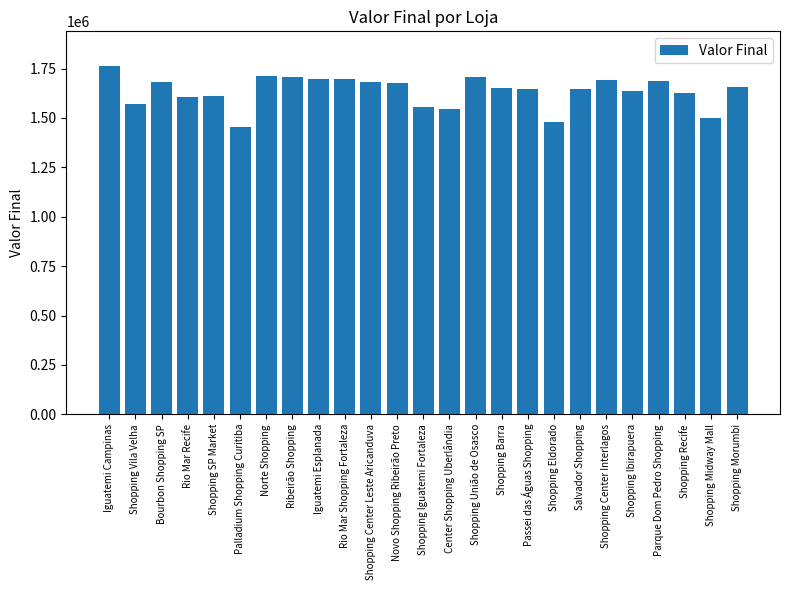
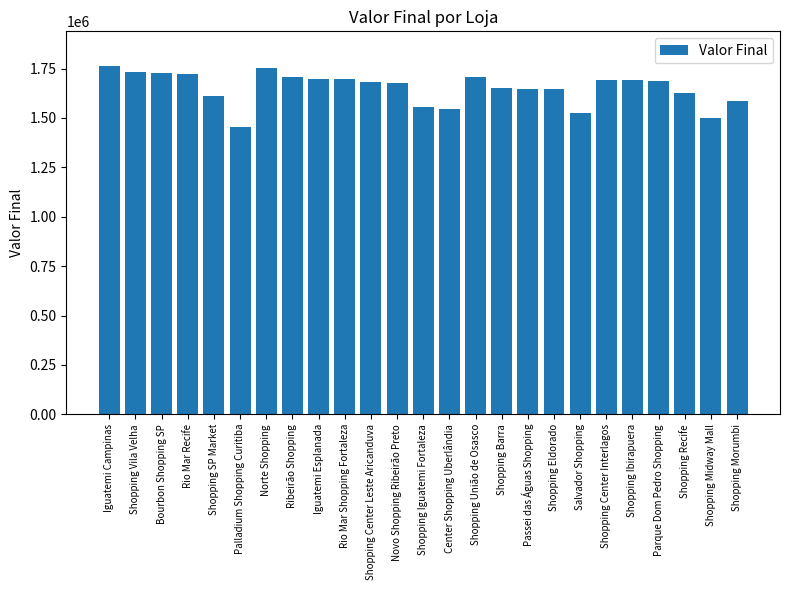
Shopping Vila Velha: 1570000 -> 1730000
Bourbon Shopping SP: 1680000 -> 1730000
Rio Mar Recife: 1600000 -> 1720000
Norte Shopping: 1710000 -> 1750000
Shopping Eldorado: 1480000 -> 1650000
Salvador Shopping: 1650000 -> 1530000
Shopping Ibirapuera: 1640000 -> 1690000
Shopping Morumbi: 1660000 -> 1590000
